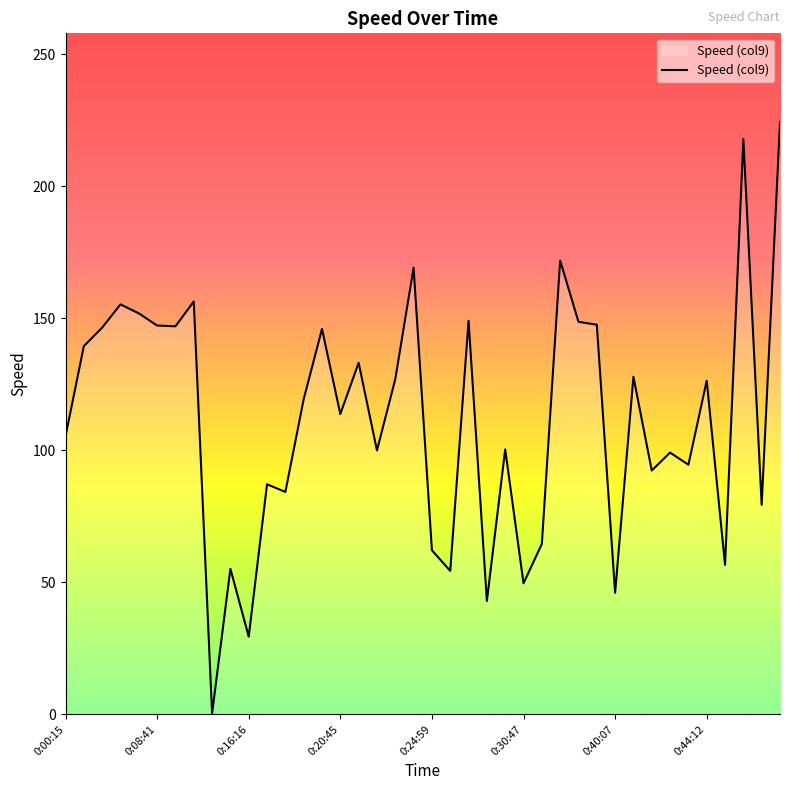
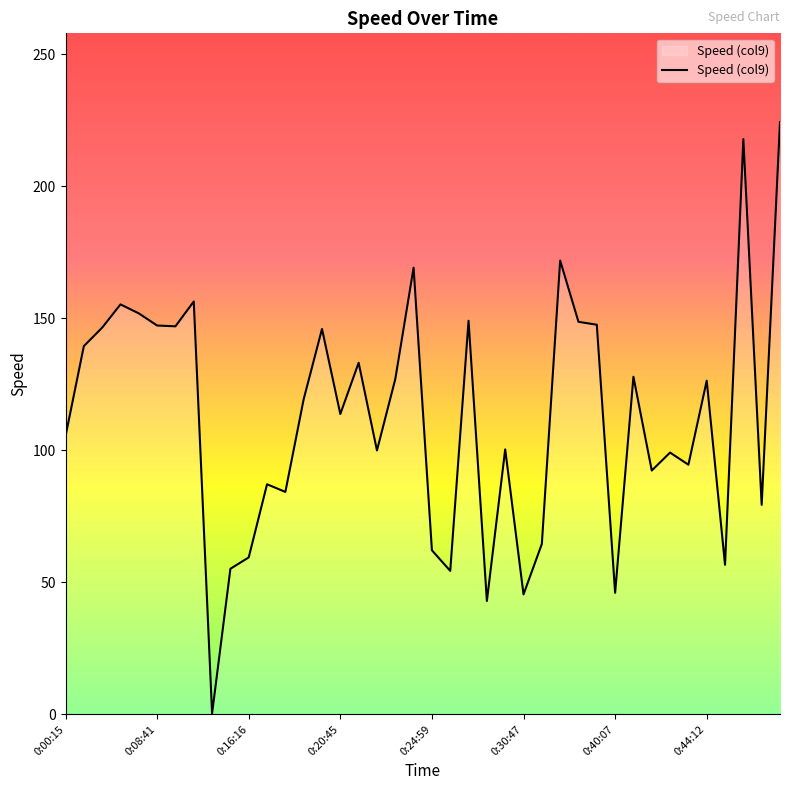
0:16:16: 29 -> 59
0:30:47: 50 -> 45
